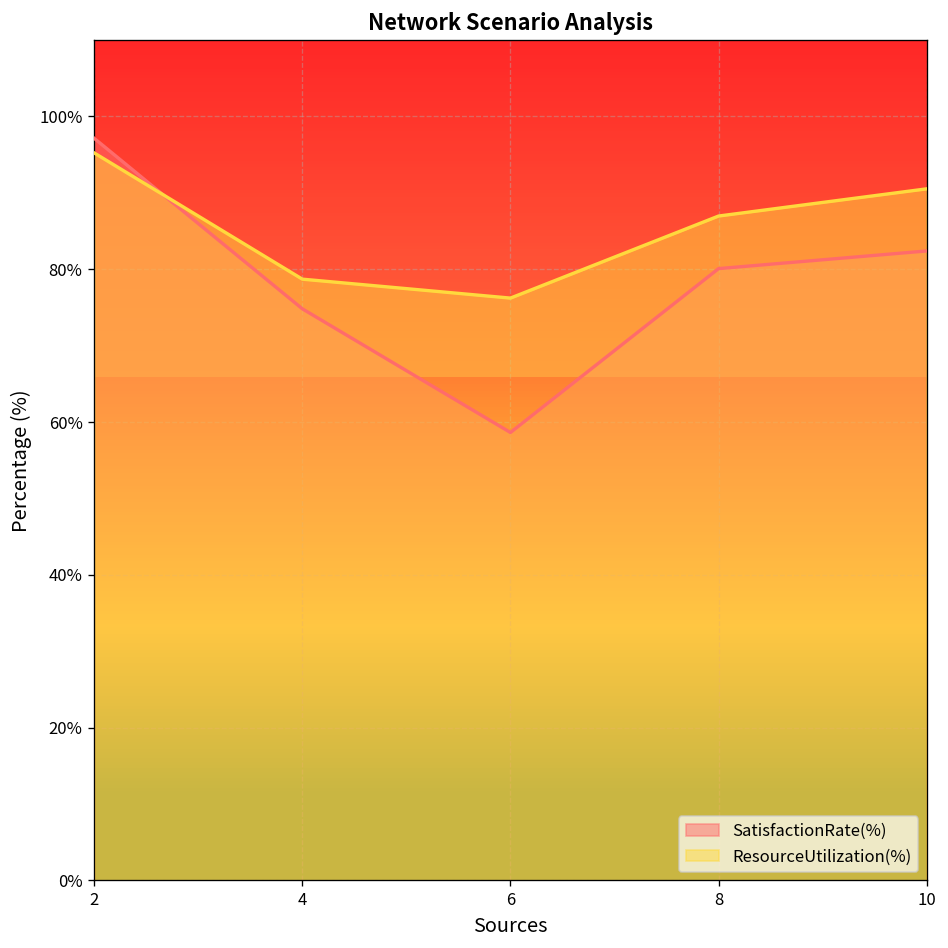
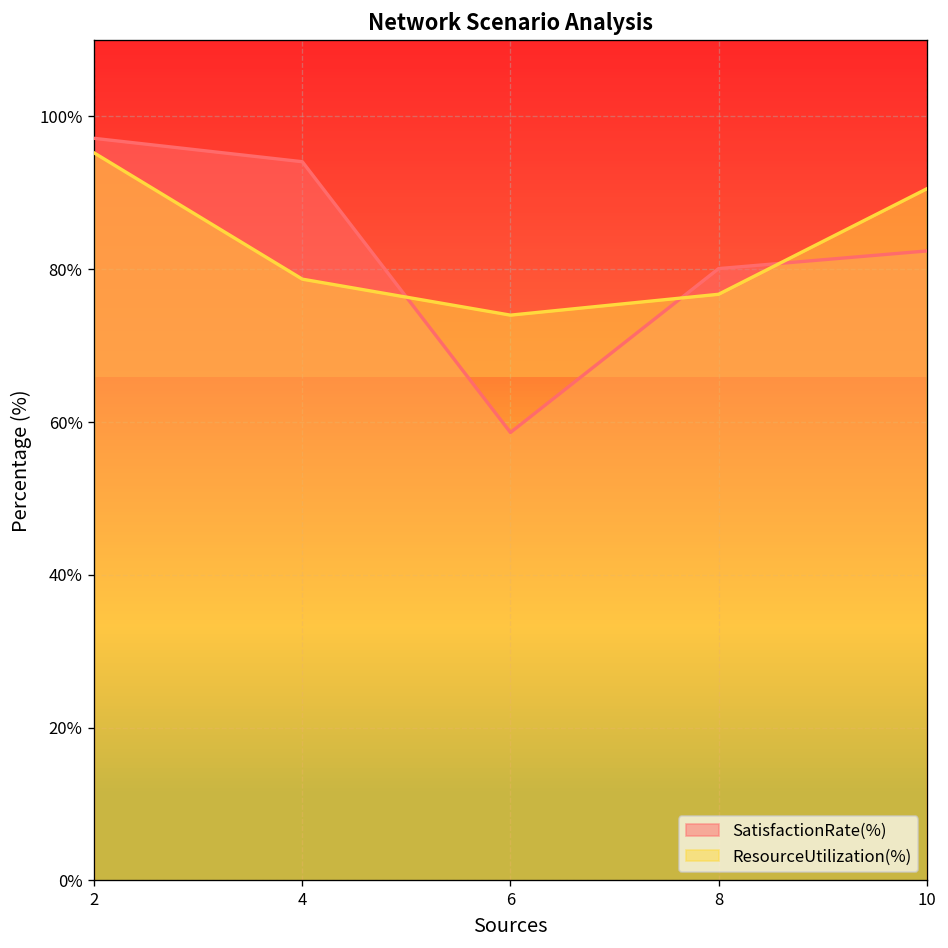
SatisfactionRate(%), 4: 75% -> 94%
ResourceUtilization(%), 6: 76% -> 74%
ResourceUtilization(%), 8: 87% -> 77%
